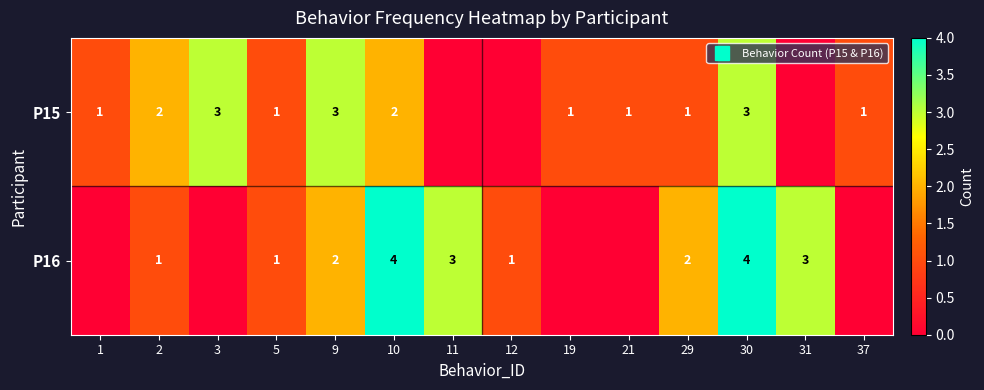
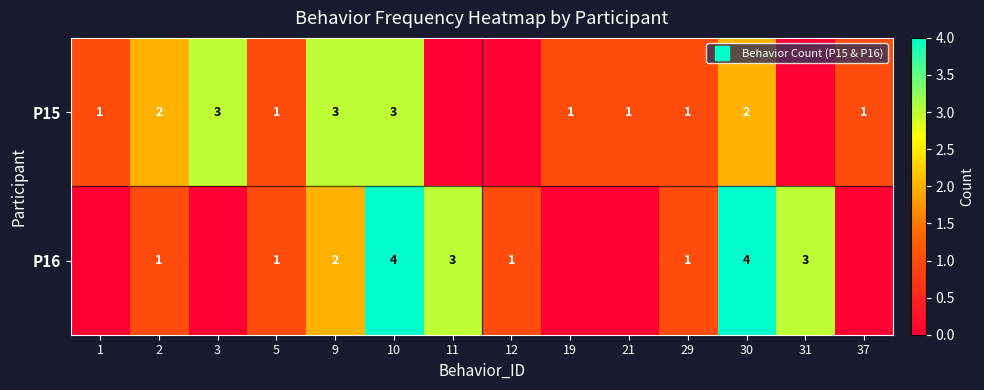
P15, 10: 2 -> 3
P15, 30: 3 -> 2
P16, 29: 2 -> 1
